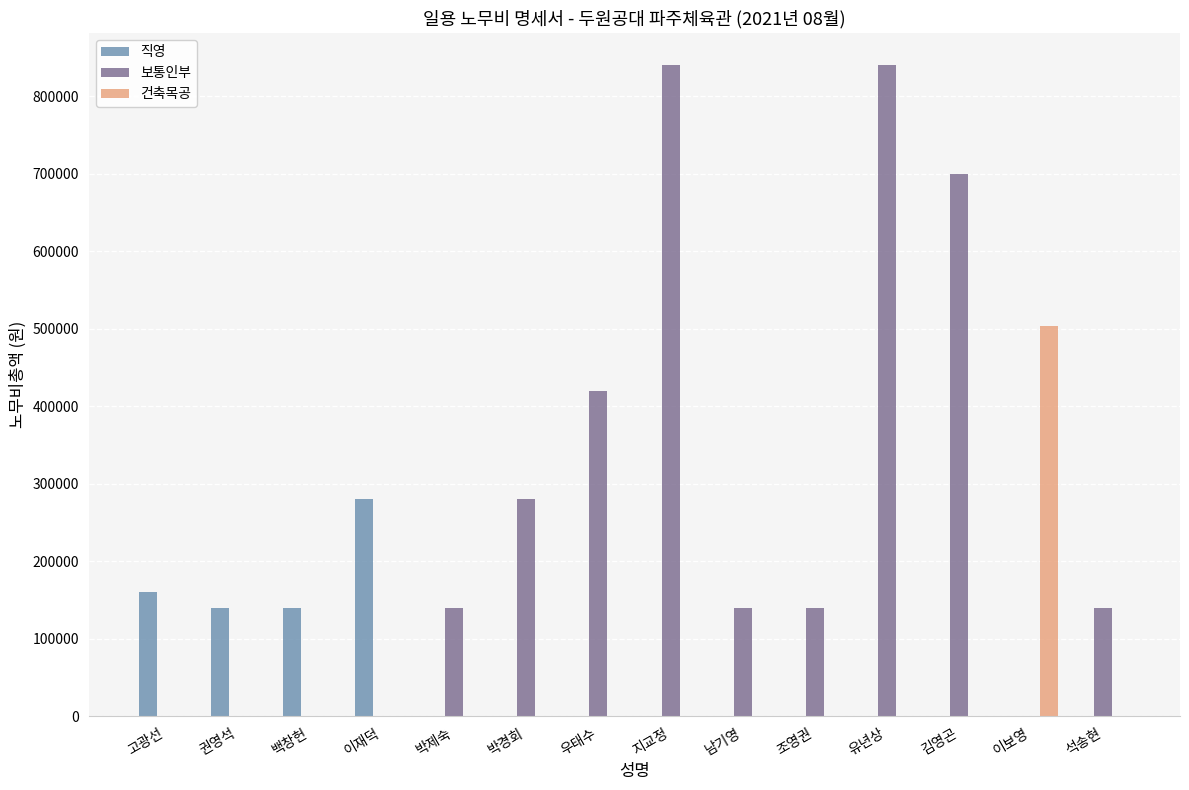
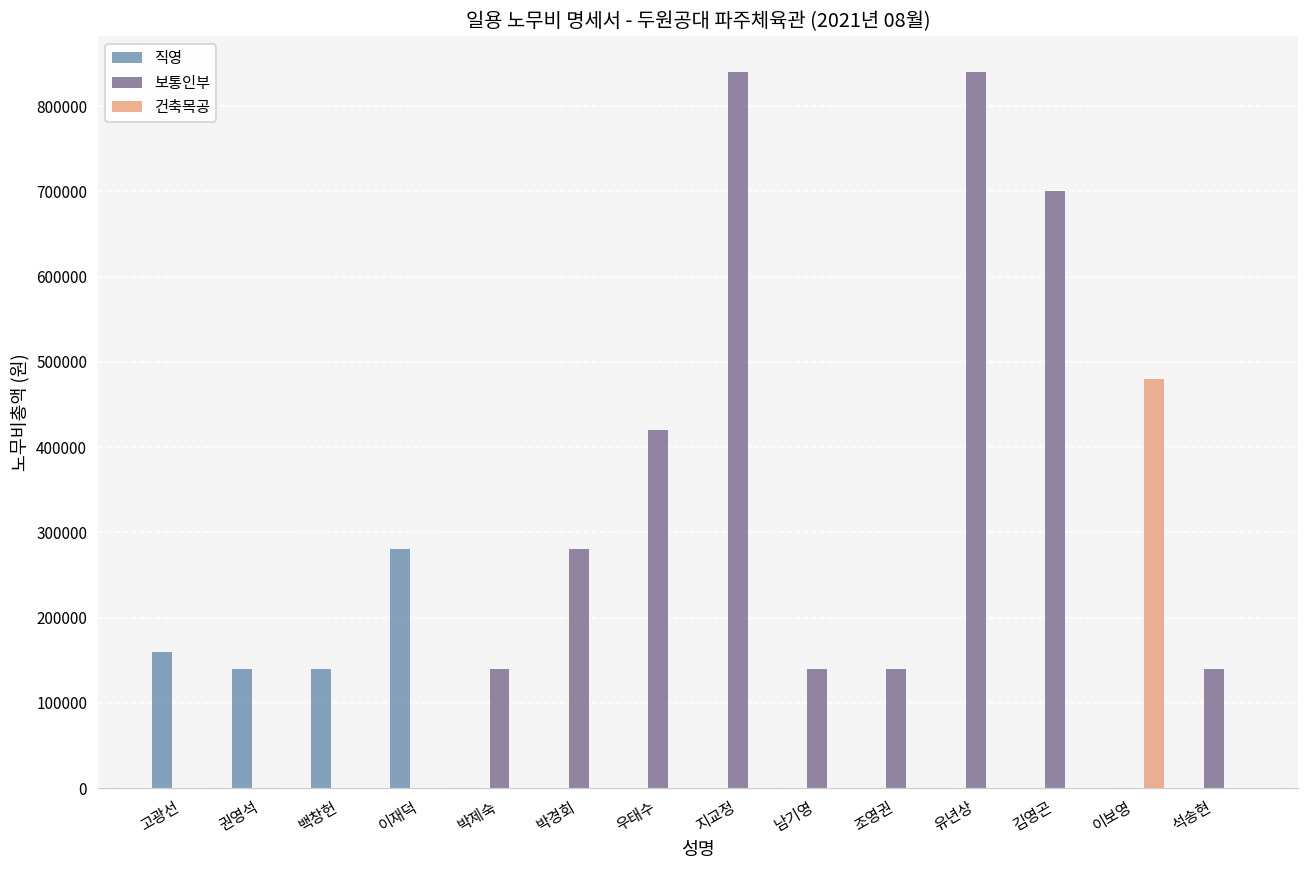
건축목공, 이보영: 500000 -> 480000
